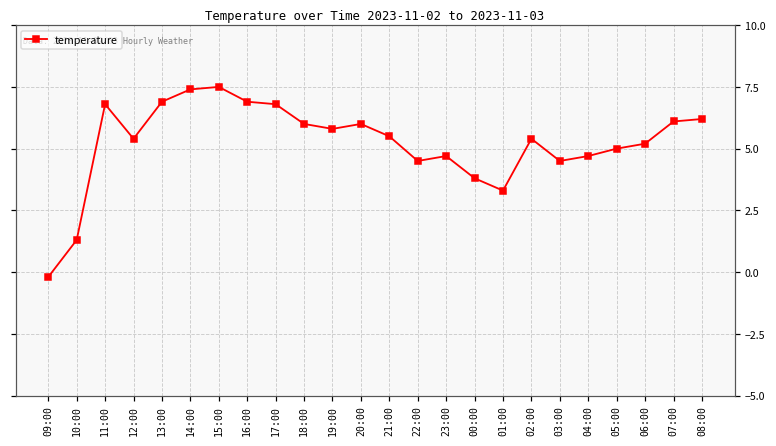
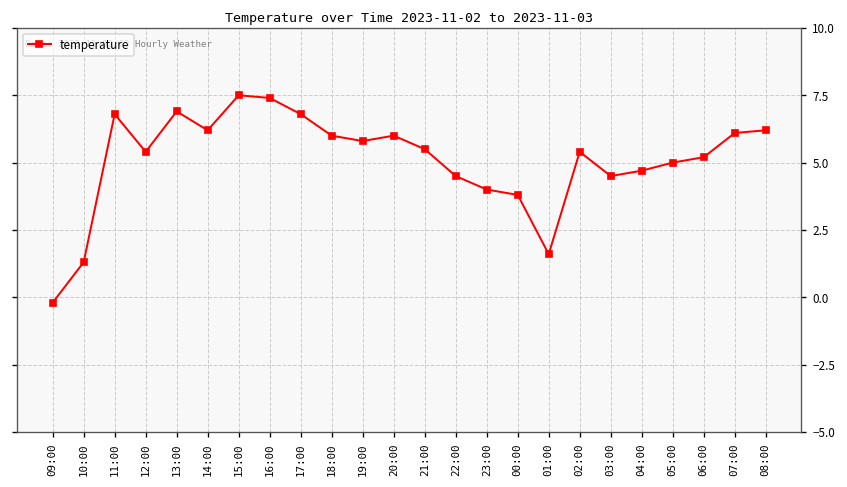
14:00: 7.4 -> 6.2
16:00: 6.9 -> 7.4
23:00: 4.7 -> 4.0
01:00: 3.3 -> 1.6
